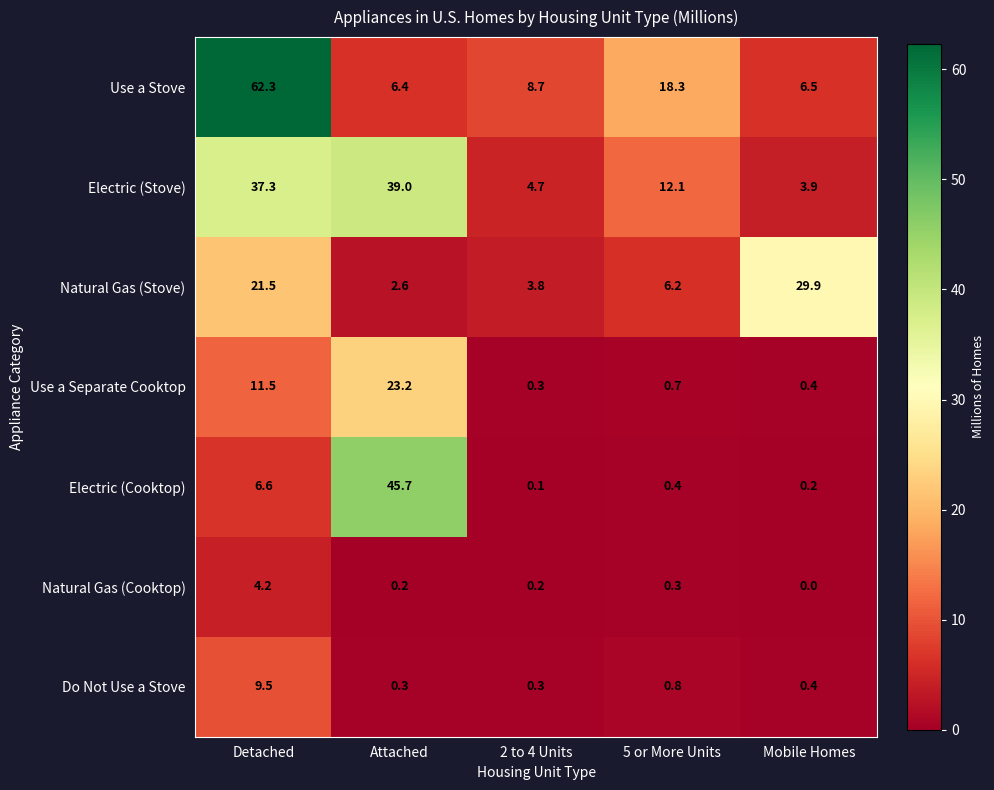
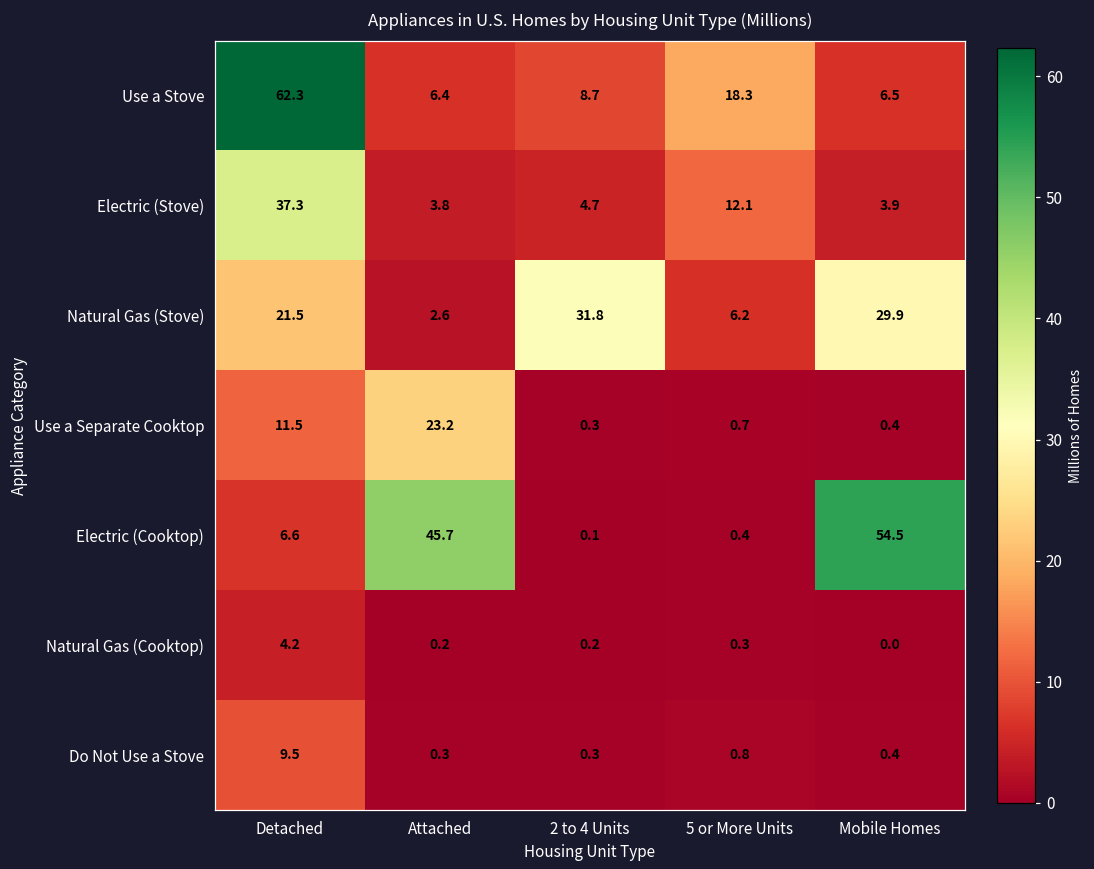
Electric (Stove), Attached: 39.0 -> 3.8
Natural Gas (Stove), 2 to 4 Units: 3.8 -> 31.8
Electric (Cooktop), Mobile Homes: 0.2 -> 54.5
